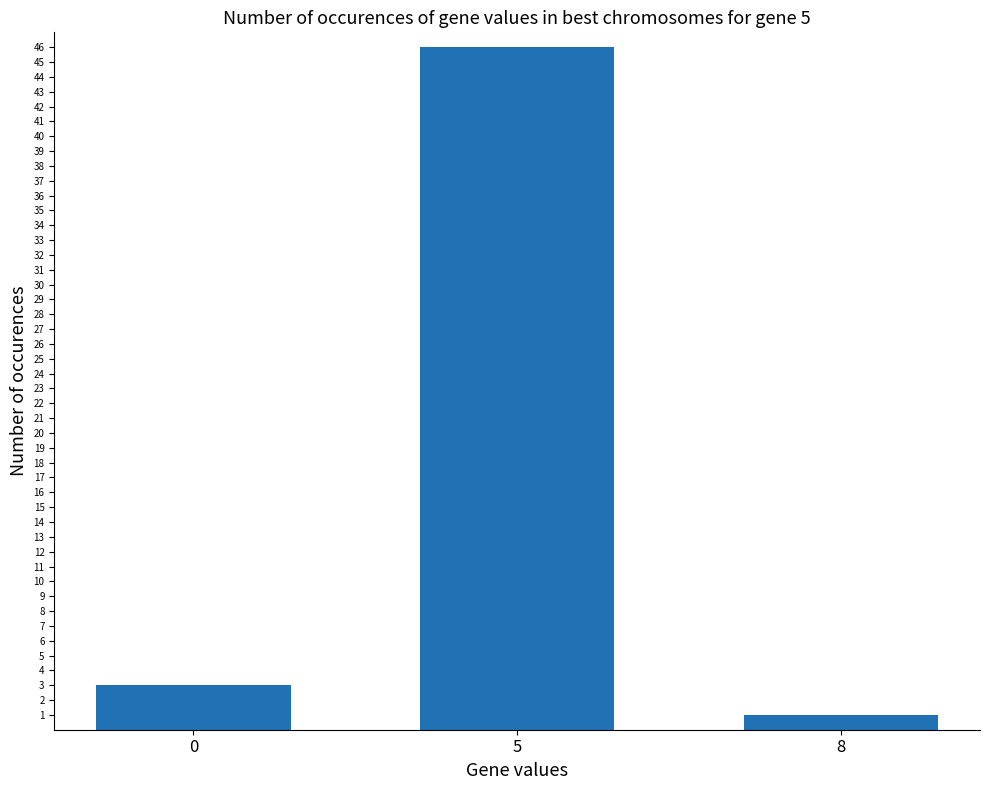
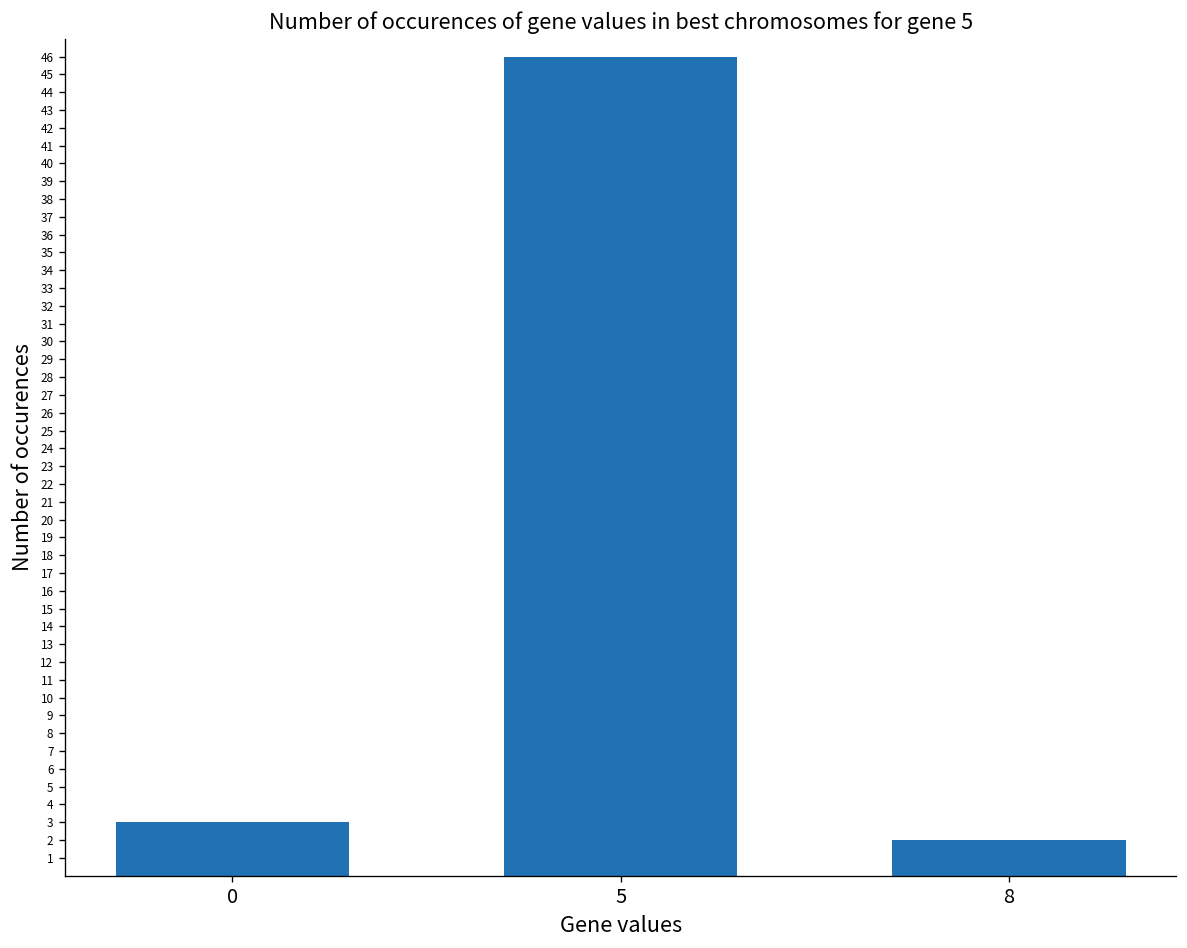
8: 1 -> 2
